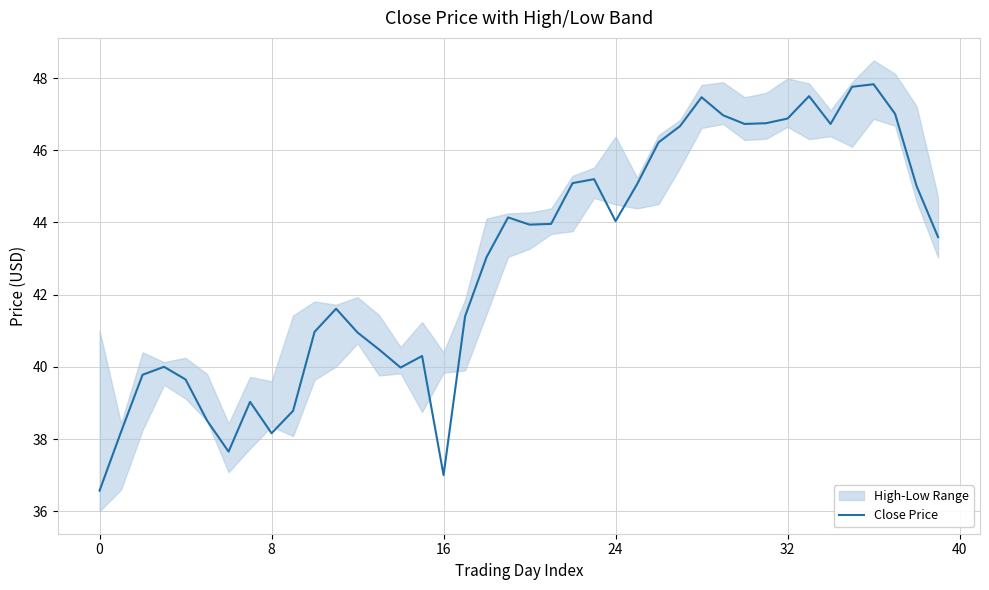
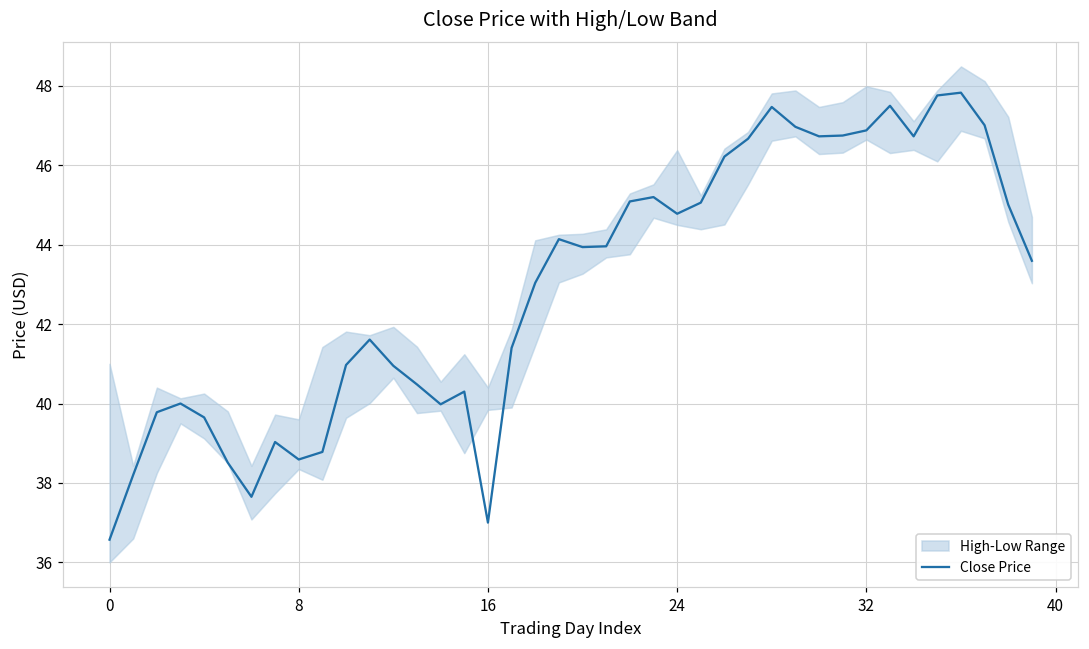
Close Price, 8: 38.2 -> 38.6
Close Price, 24: 44.0 -> 44.8
